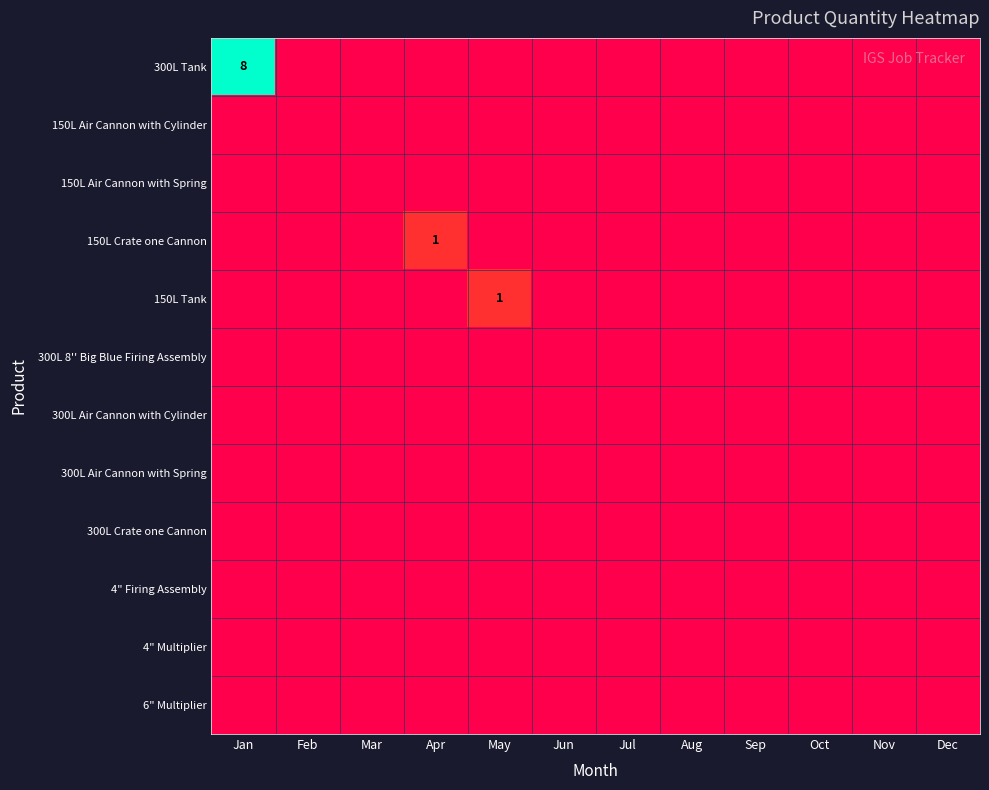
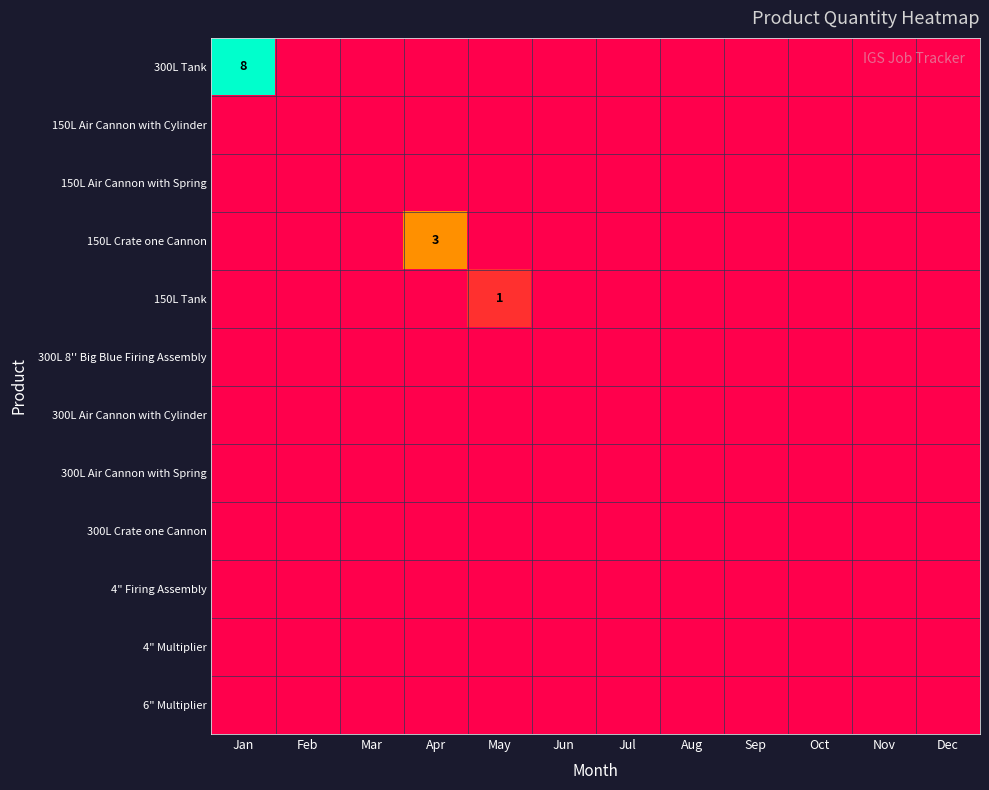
150L Crate one Cannon, Apr: 1 -> 3
